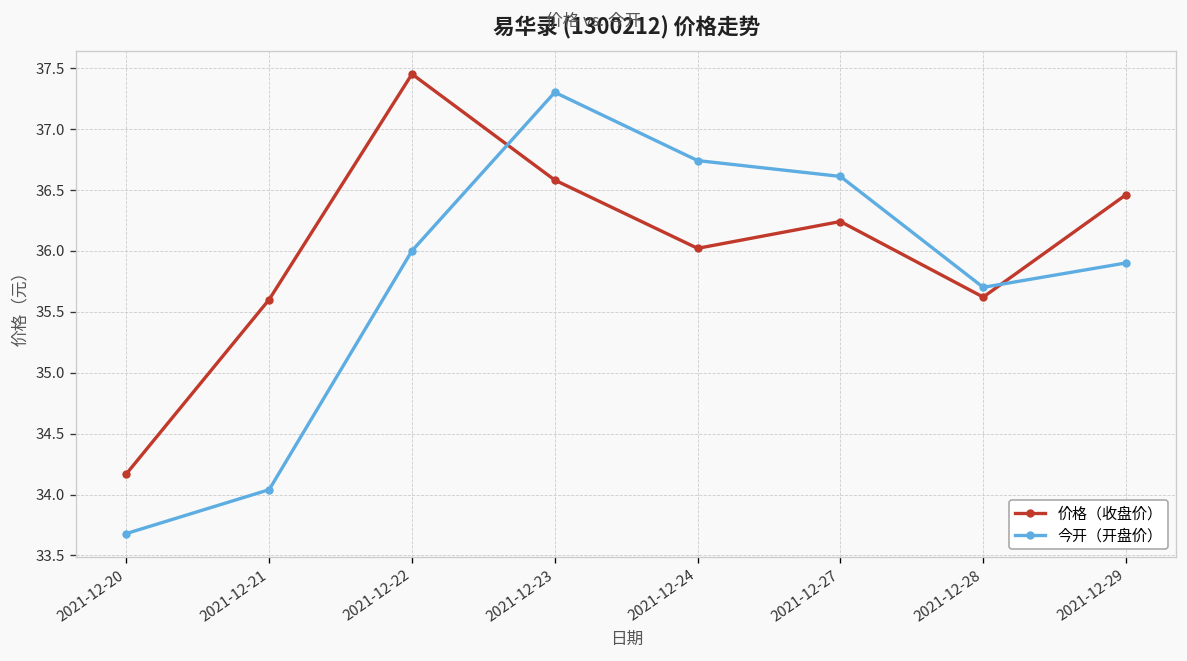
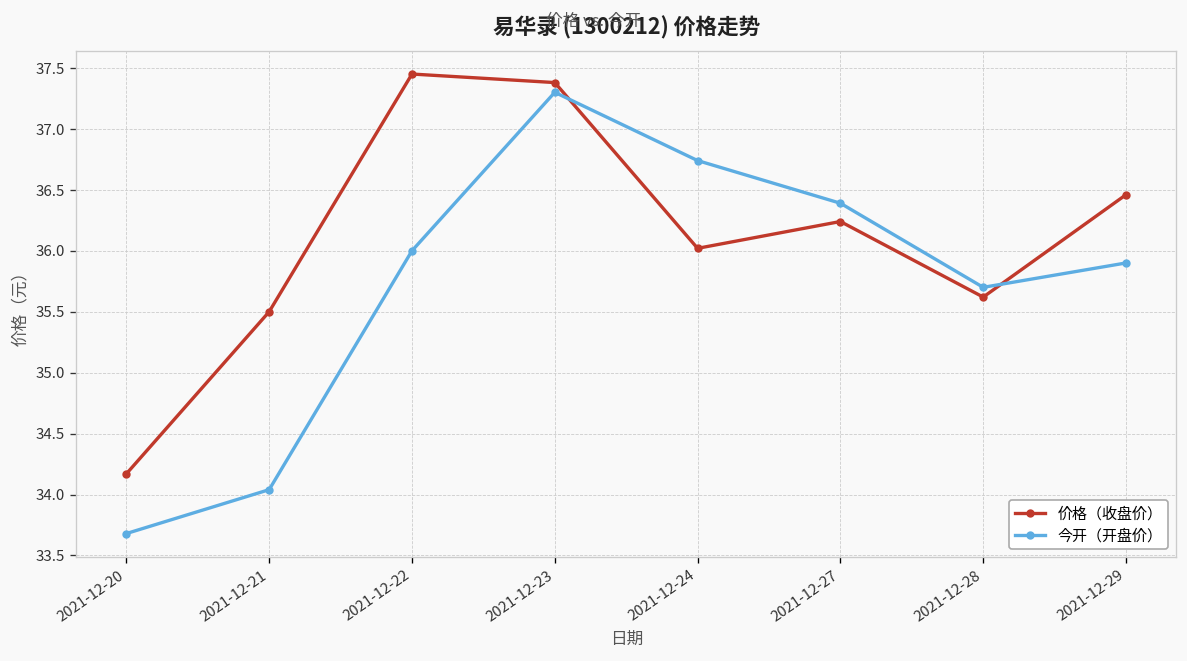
价格（收盘价）, 2021-12-21: 35.6 -> 35.5
价格（收盘价）, 2021-12-23: 36.58 -> 37.38
今开（开盘价）, 2021-12-27: 36.61 -> 36.39
